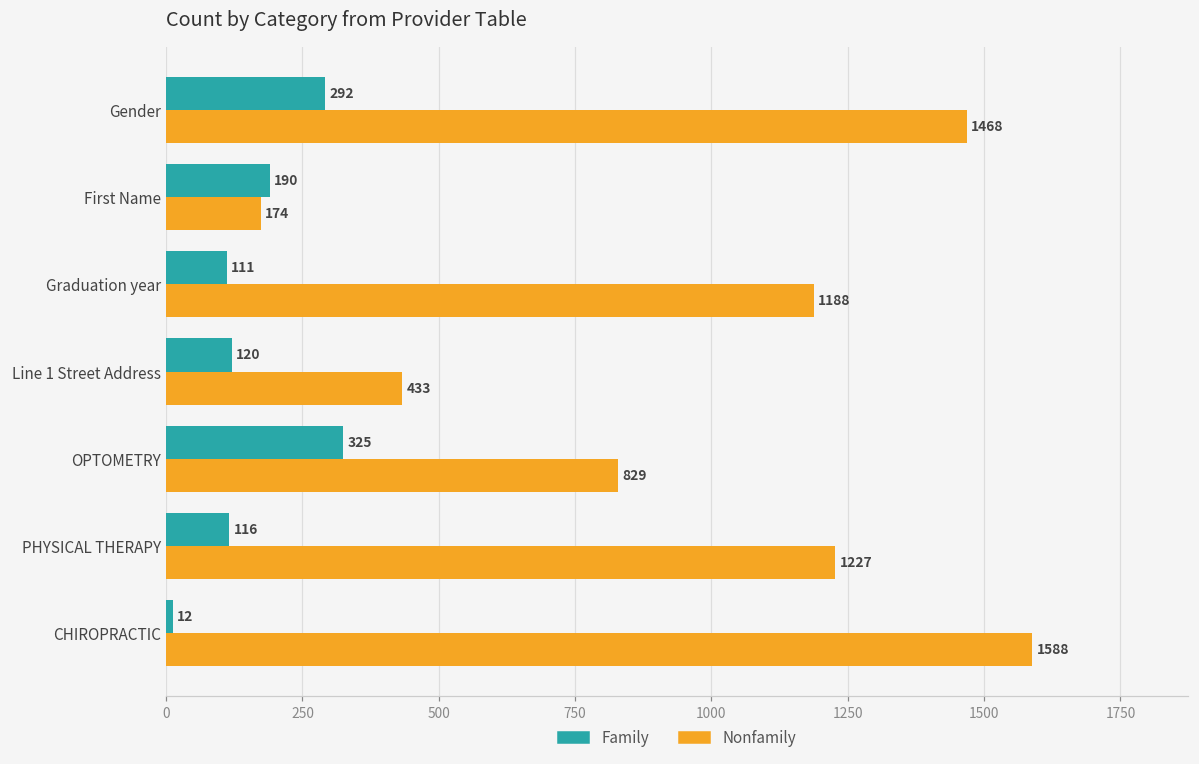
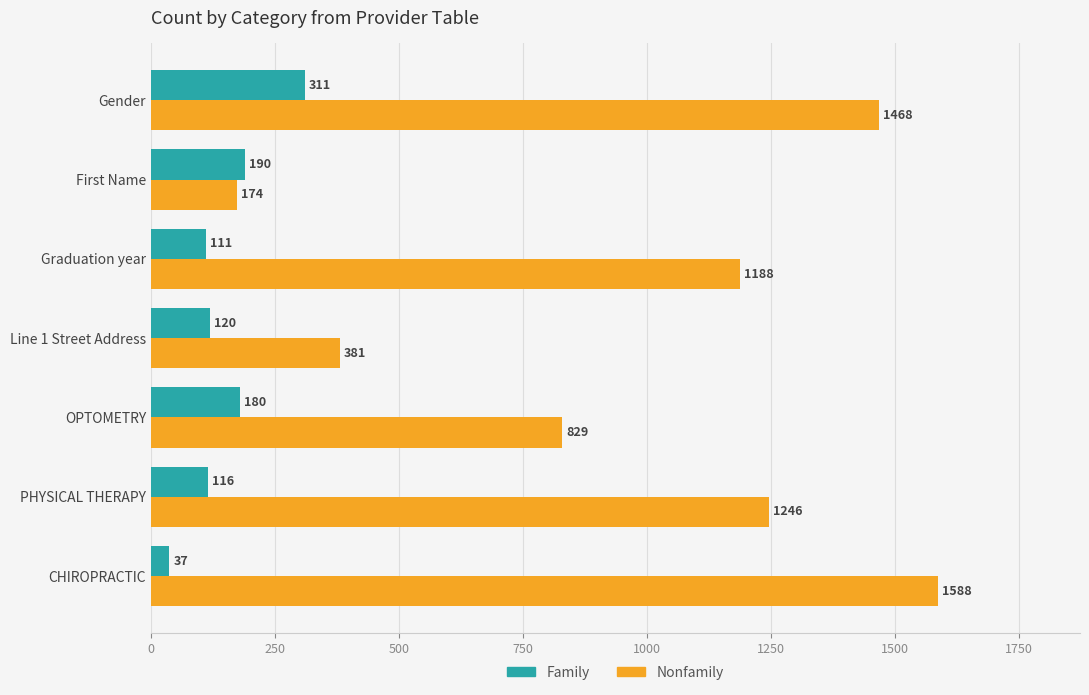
Family, Gender: 292 -> 311
Nonfamily, Line 1 Street Address: 433 -> 381
Family, OPTOMETRY: 325 -> 180
Nonfamily, PHYSICAL THERAPY: 1227 -> 1246
Family, CHIROPRACTIC: 12 -> 37
